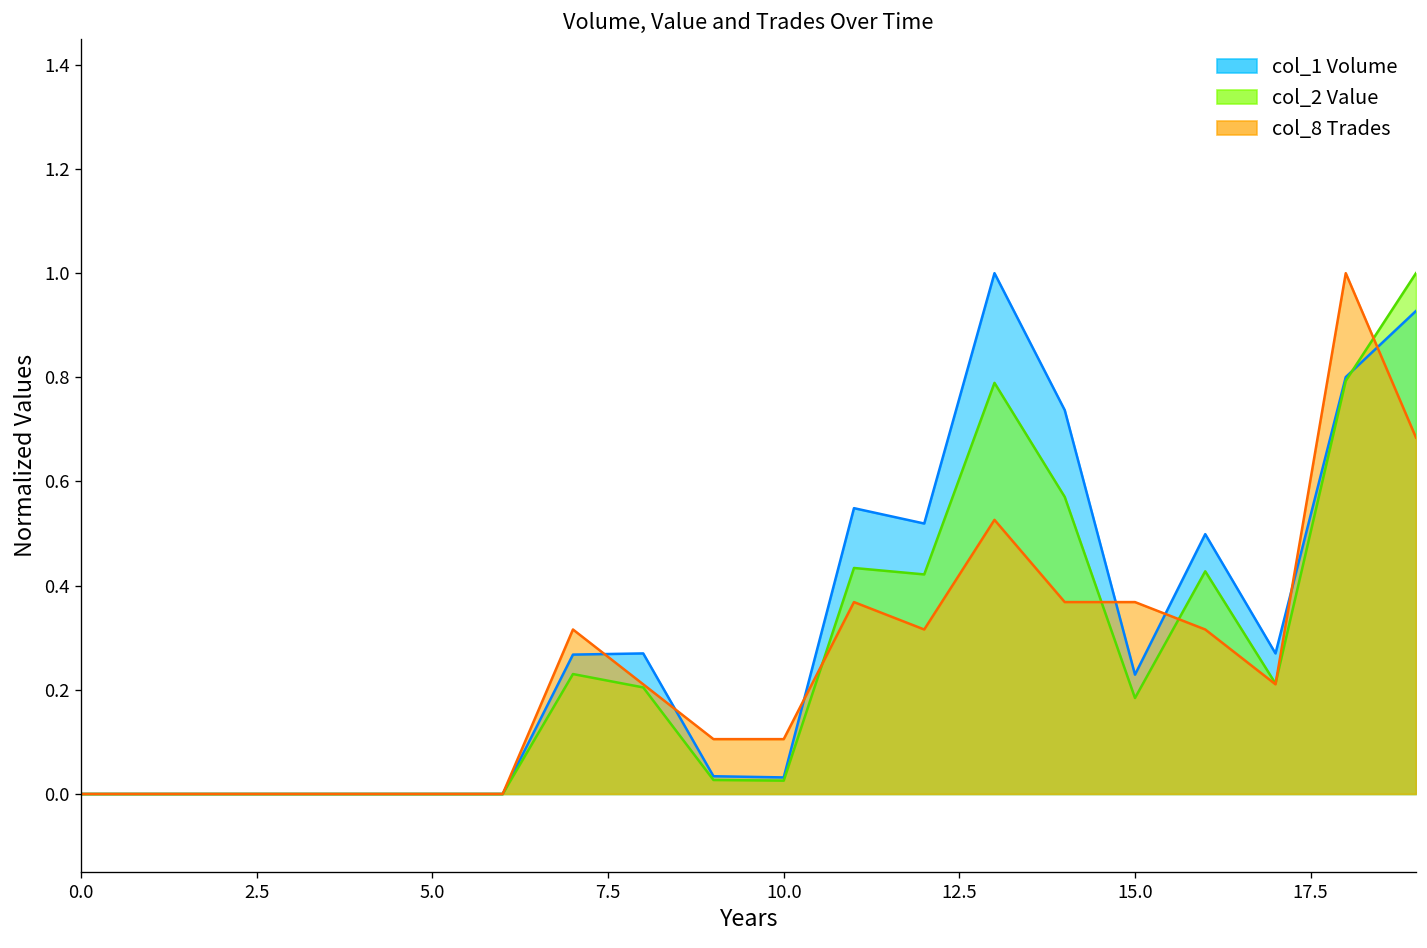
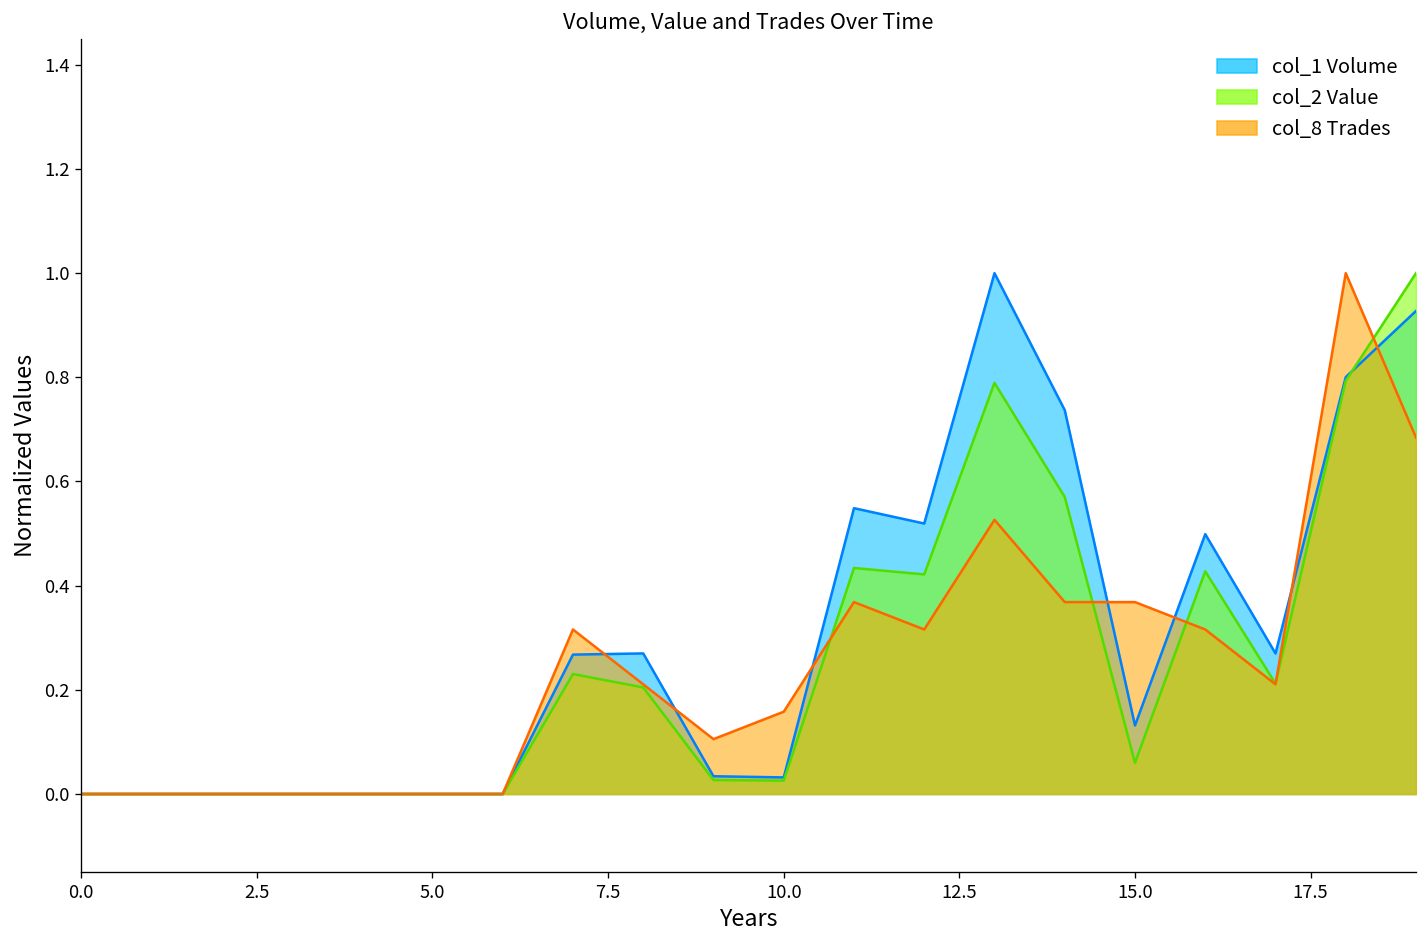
col_8 Trades, 10.0: 0.11 -> 0.16
col_1 Volume, 15.0: 0.23 -> 0.13
col_2 Value, 15.0: 0.18 -> 0.06
